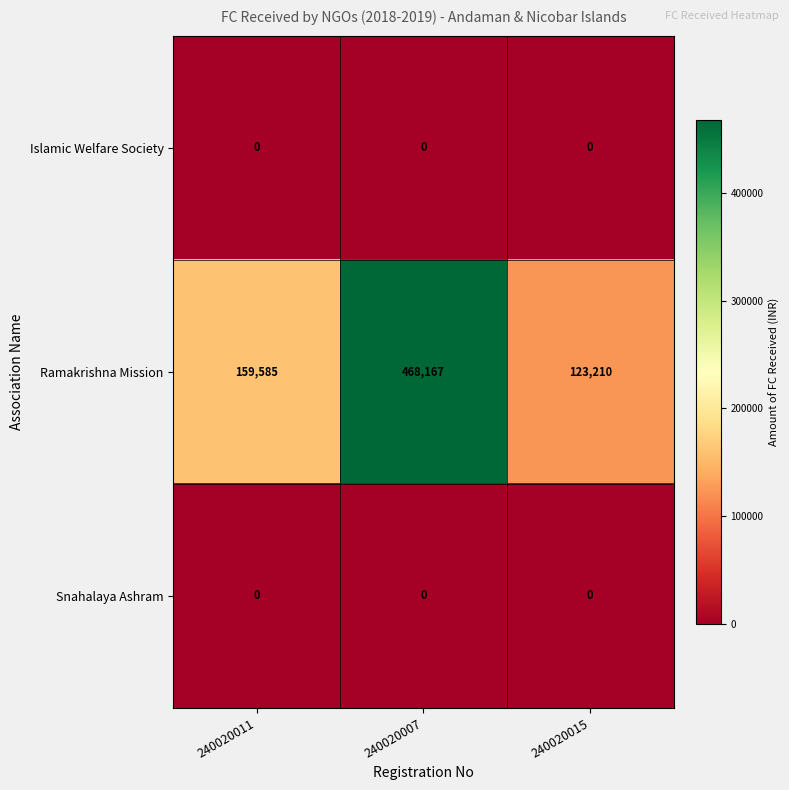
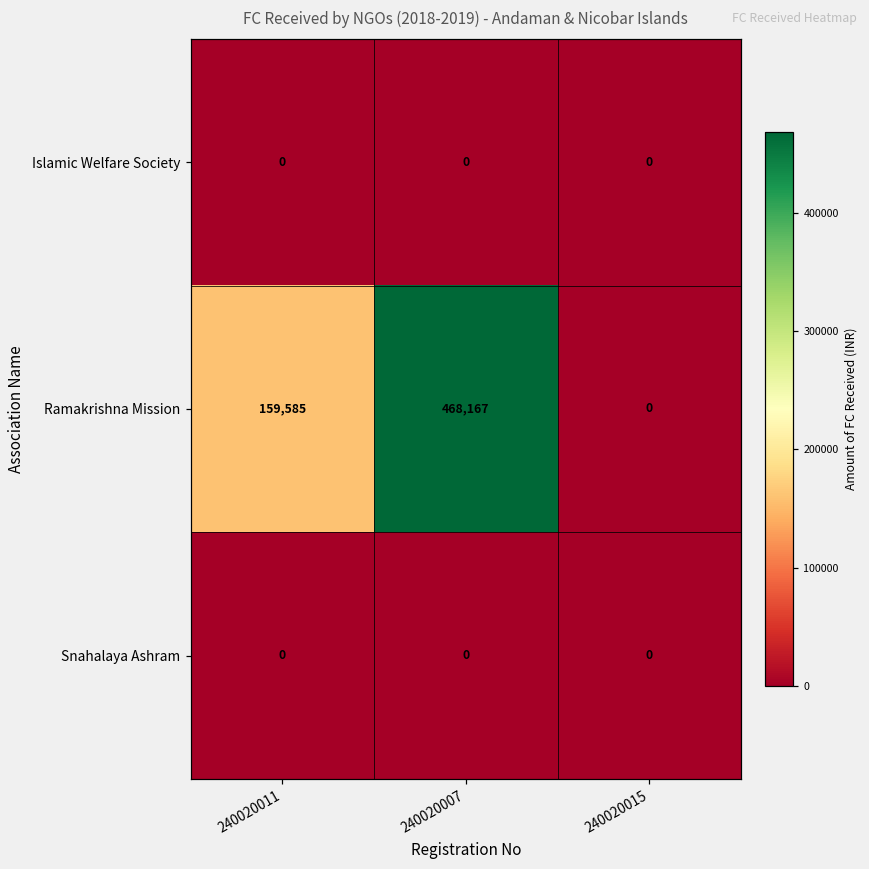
Ramakrishna Mission, 240020015: 123,210 -> 0
